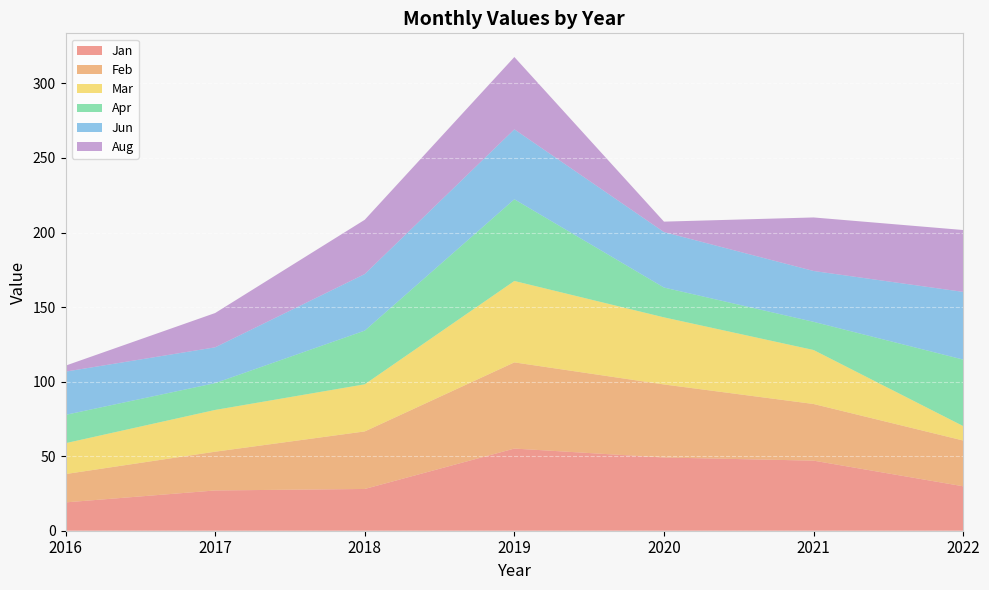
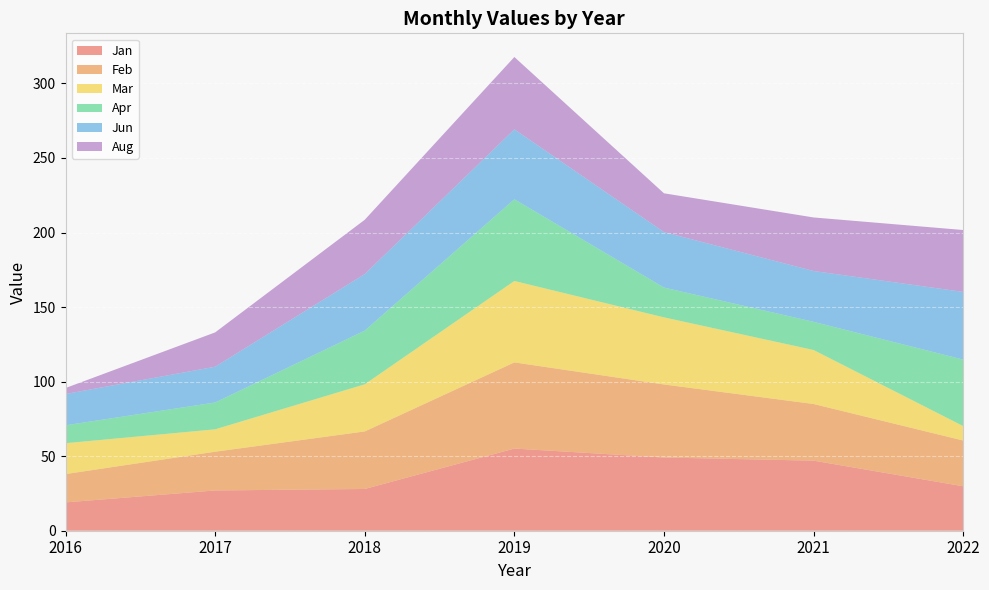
Apr, 2016: 19 -> 12
Jun, 2016: 29 -> 21
Mar, 2017: 28 -> 15
Aug, 2020: 7 -> 26
